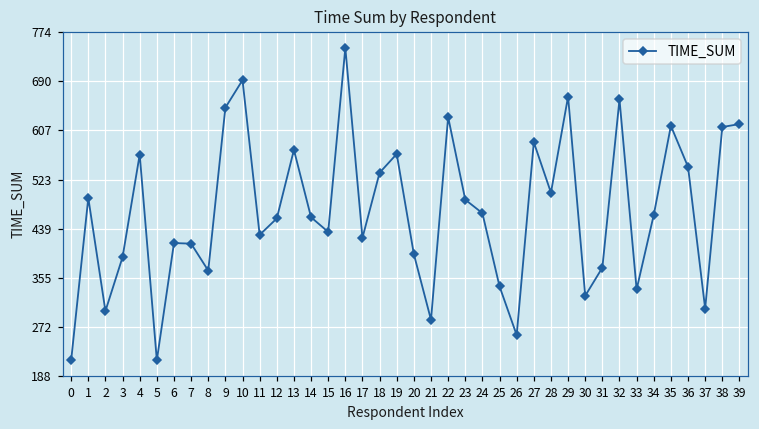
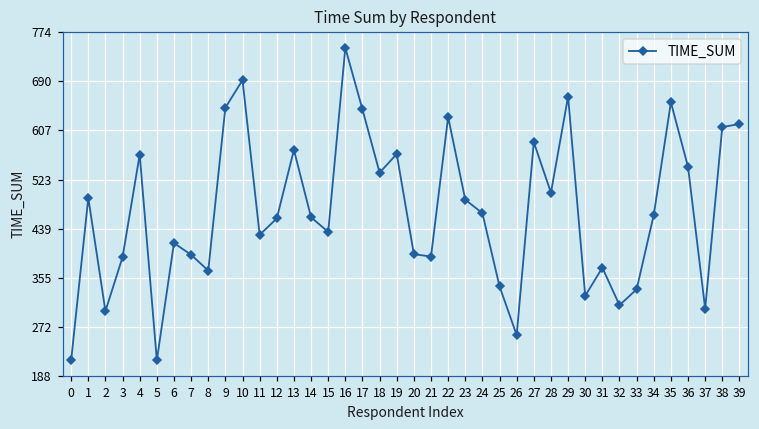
7: 410 -> 400
17: 420 -> 640
21: 280 -> 390
32: 660 -> 310
35: 620 -> 660
